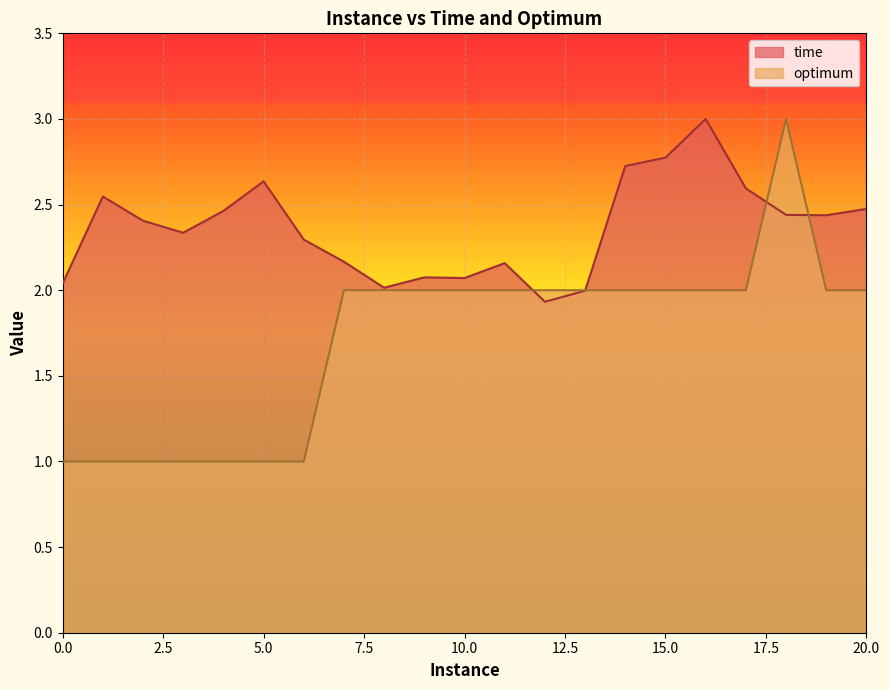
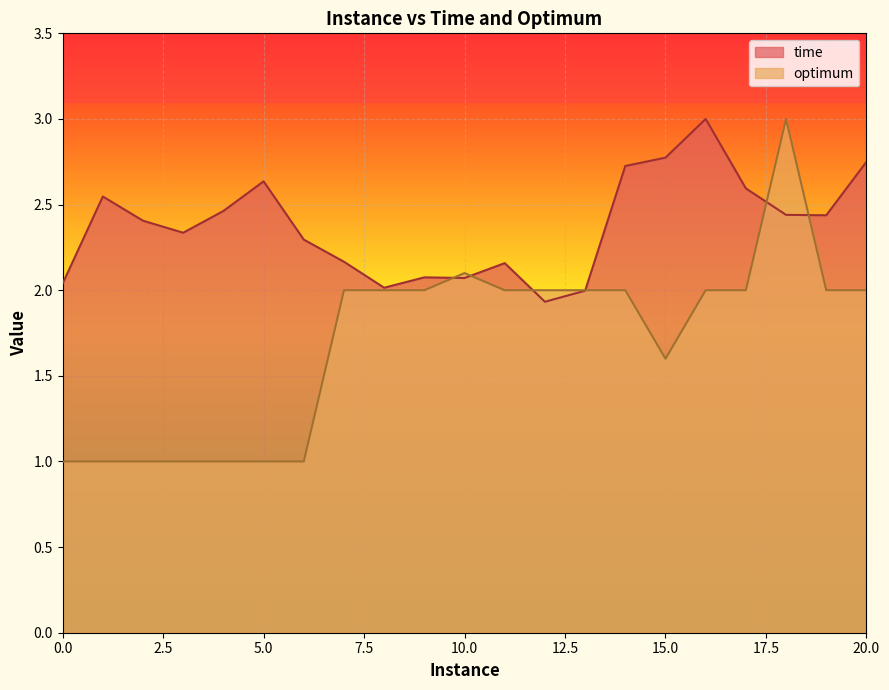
optimum, 10.0: 2.0 -> 2.1
optimum, 15.0: 2.0 -> 1.6
time, 20.0: 2.47 -> 2.75
